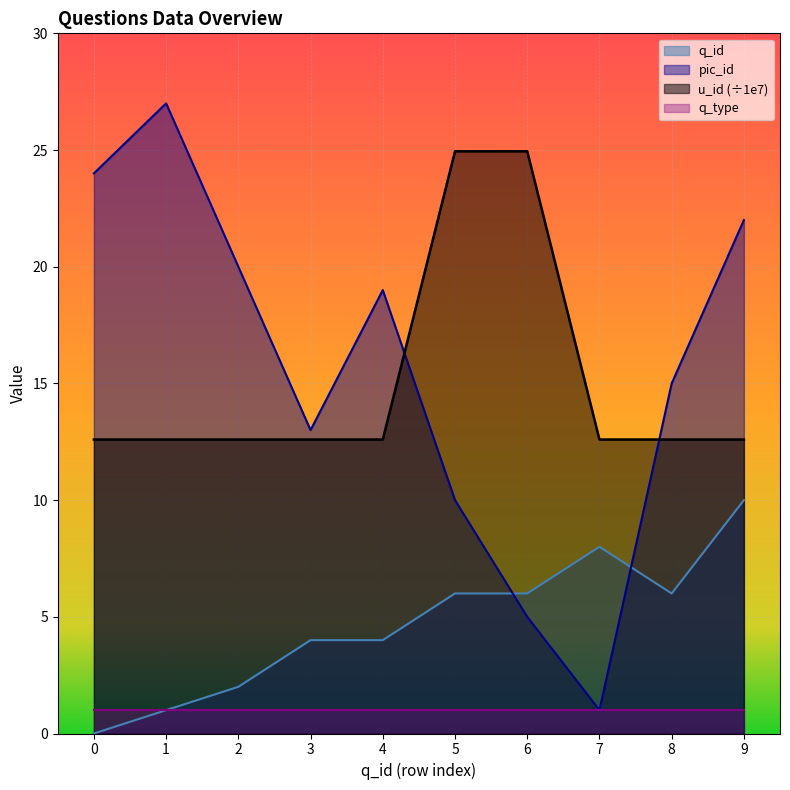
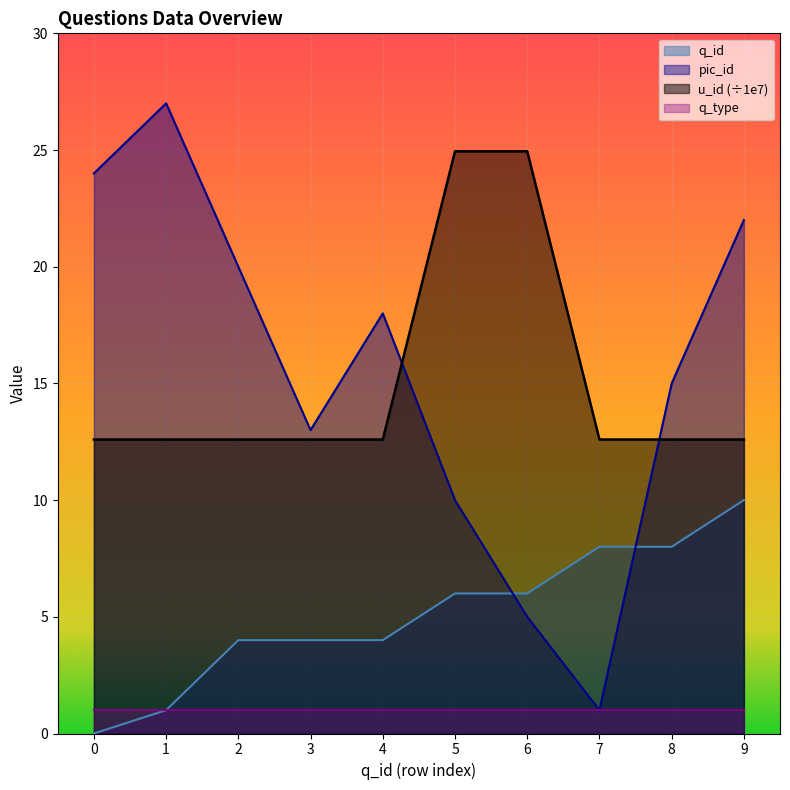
q_id, 2: 2 -> 4
pic_id, 4: 19 -> 18
q_id, 8: 6 -> 8
